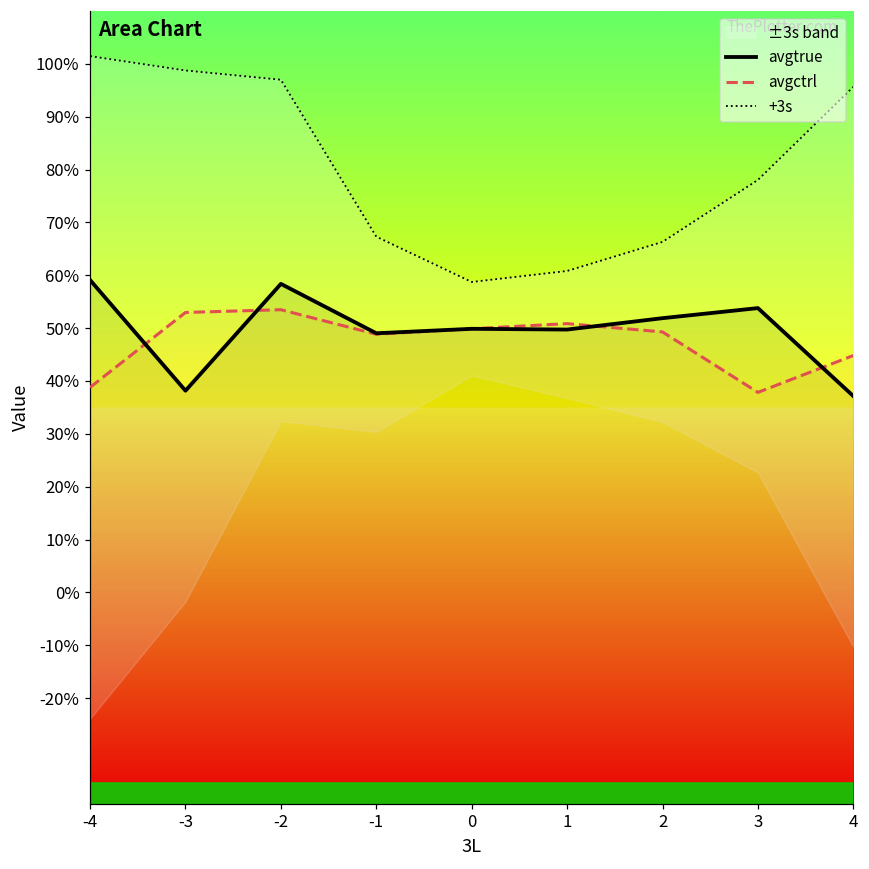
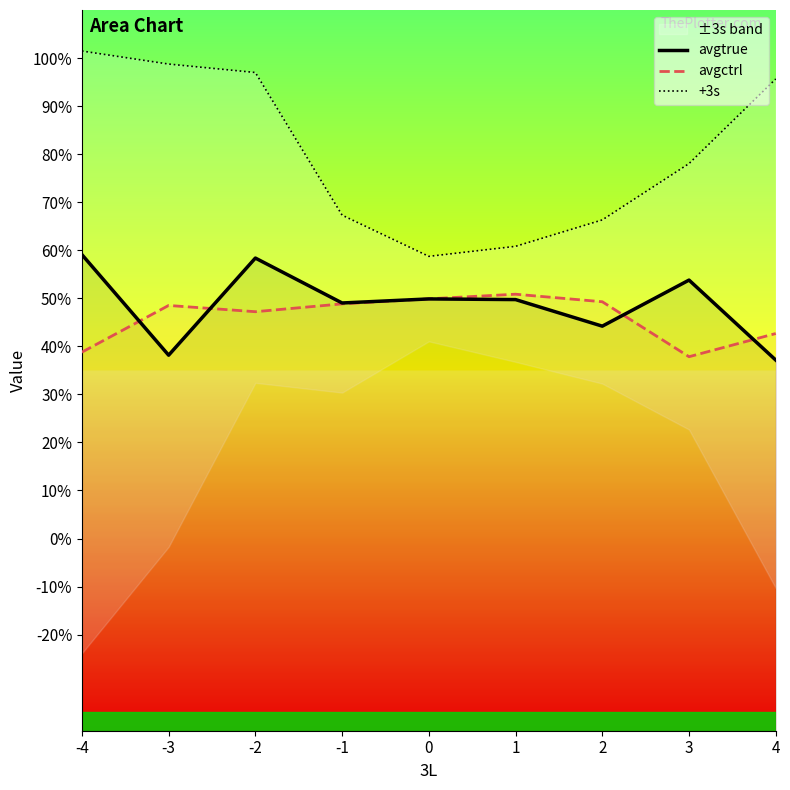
avgctrl, -3: 53% -> 49%
avgctrl, -2: 53% -> 47%
avgtrue, 2: 52% -> 44%
avgctrl, 4: 45% -> 43%
